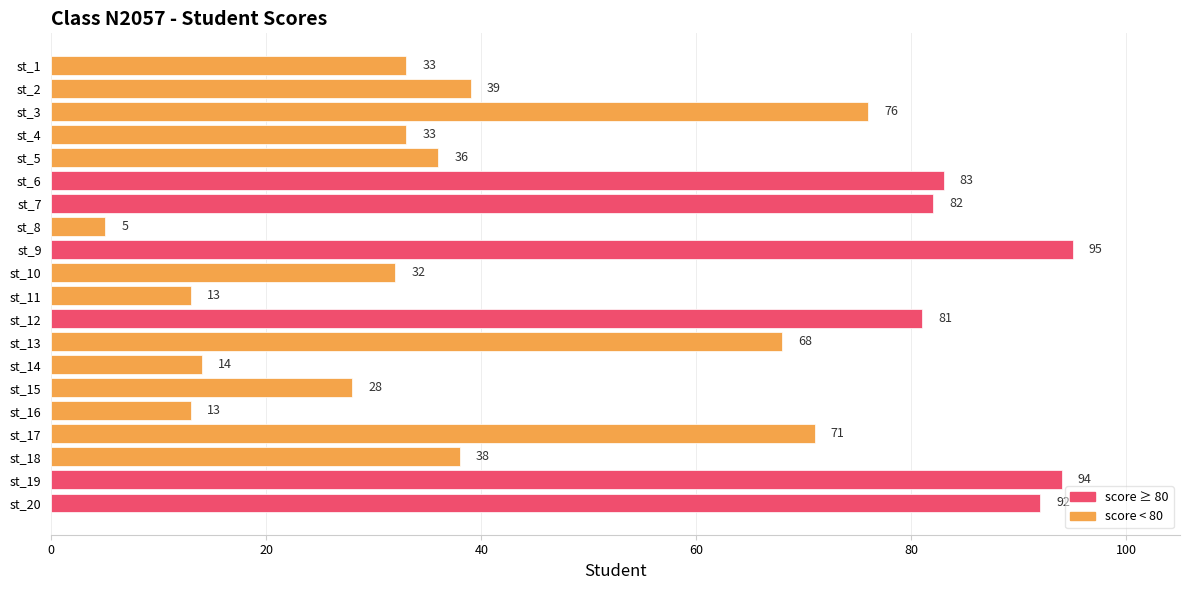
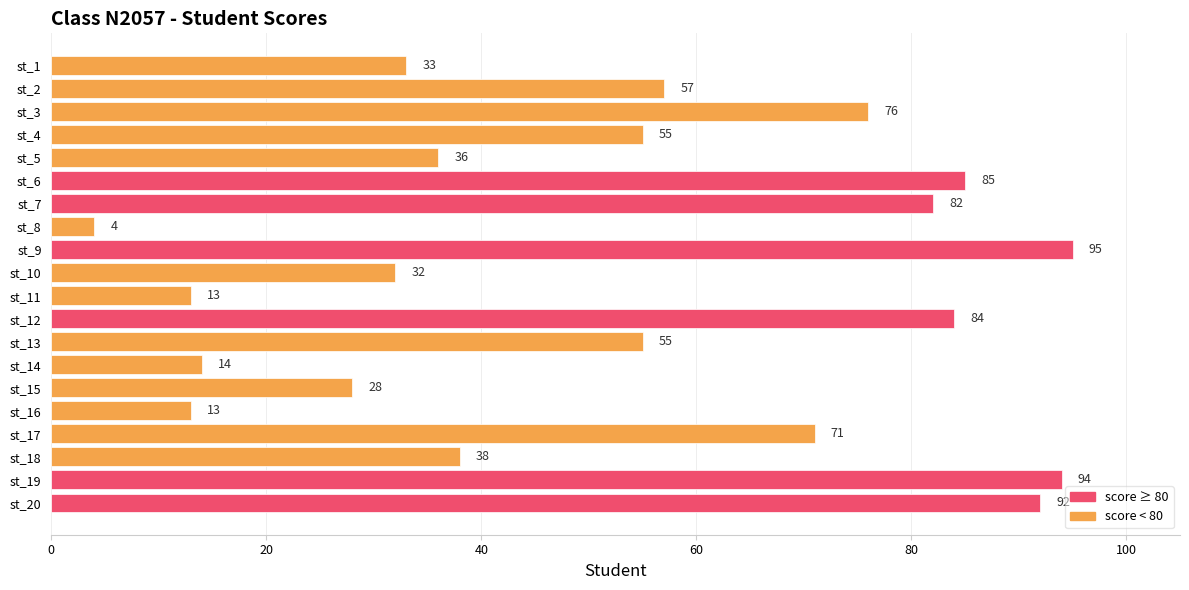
st_2: 39 -> 57
st_4: 33 -> 55
st_6: 83 -> 85
st_8: 5 -> 4
st_12: 81 -> 84
st_13: 68 -> 55
